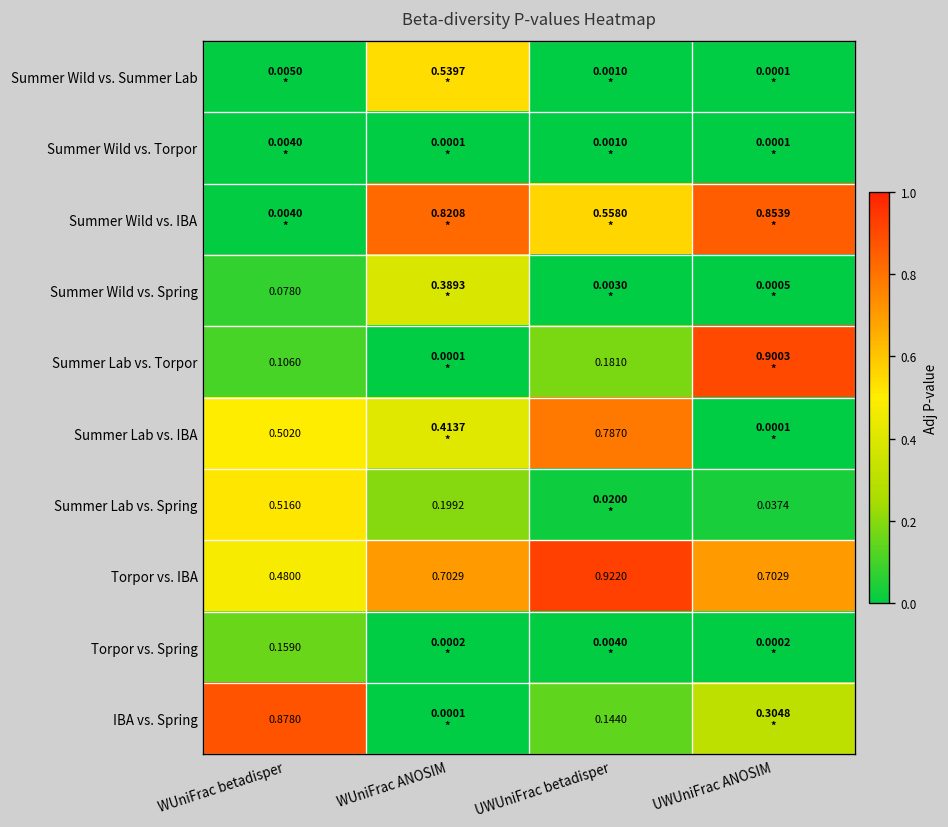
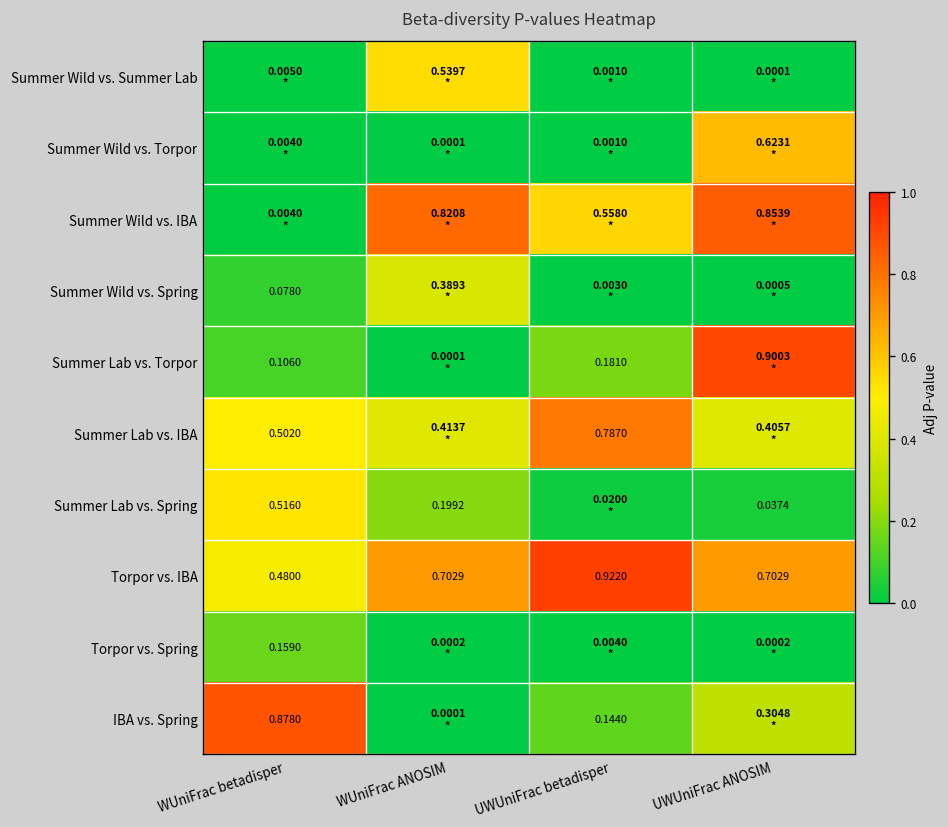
Summer Wild vs. Torpor, UWUniFrac ANOSIM: 0.0001 -> 0.6231
Summer Lab vs. IBA, UWUniFrac ANOSIM: 0.0001 -> 0.4057
